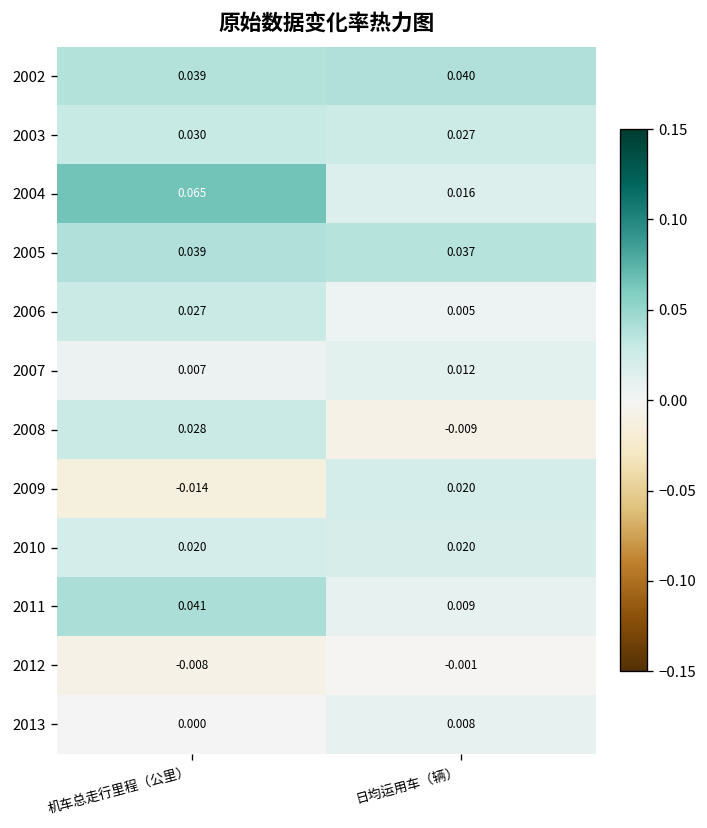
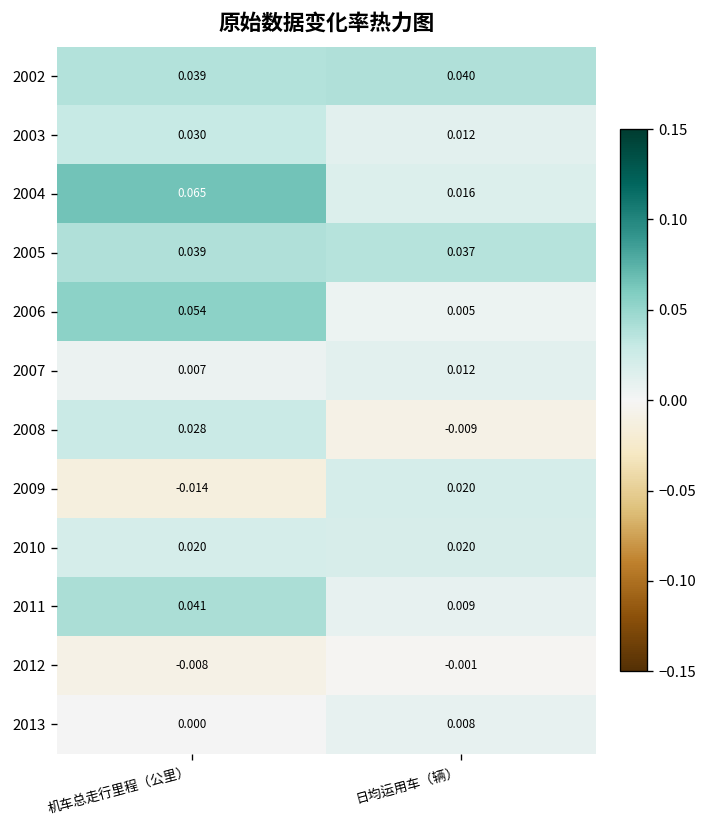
2003, 日均运用车（辆）: 0.027 -> 0.012
2006, 机车总走行里程（公里）: 0.027 -> 0.054
